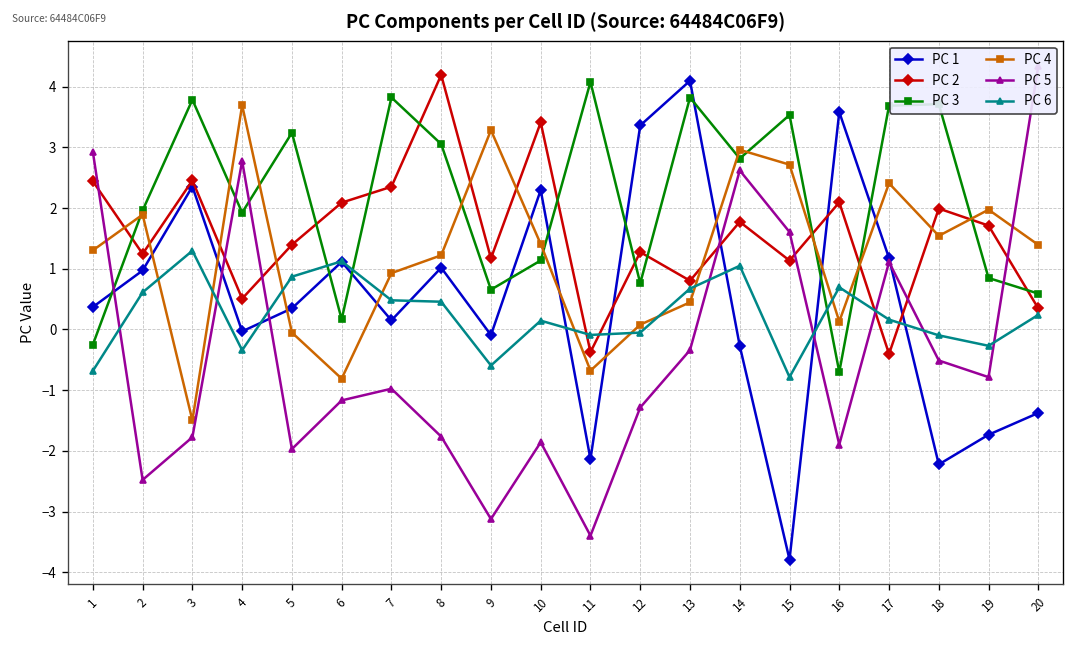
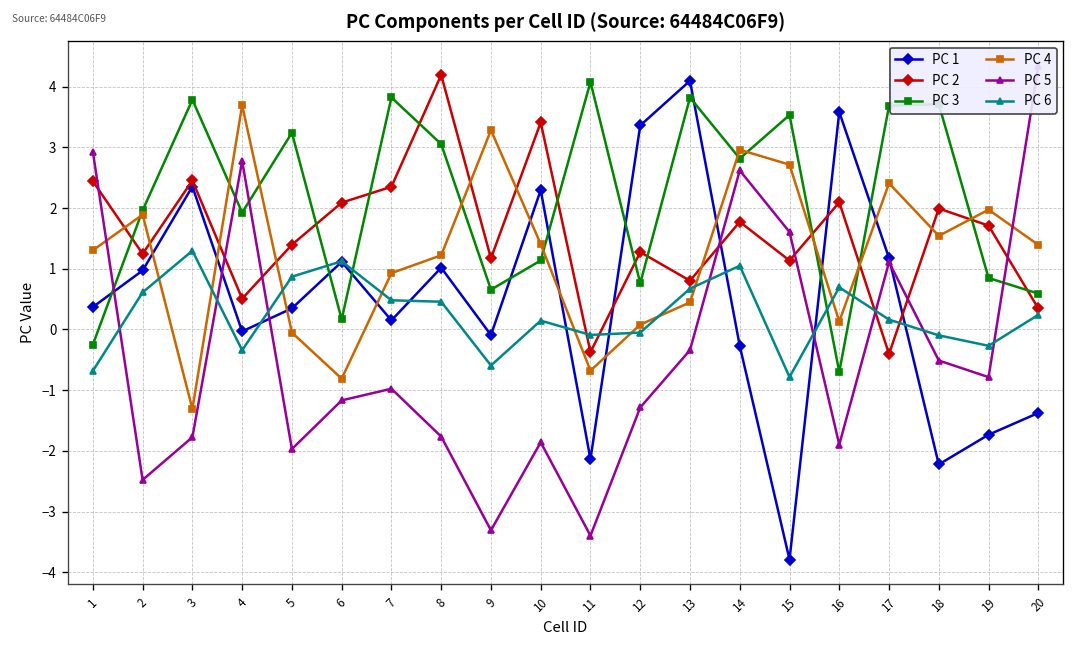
PC 4, 3: -1.5 -> -1.3
PC 5, 9: -3.1 -> -3.3
